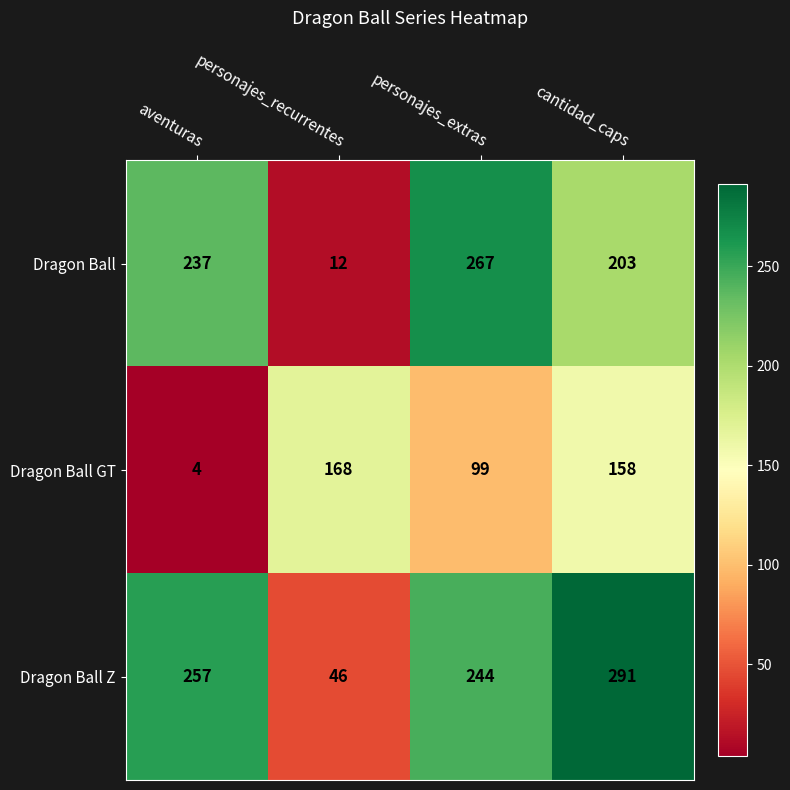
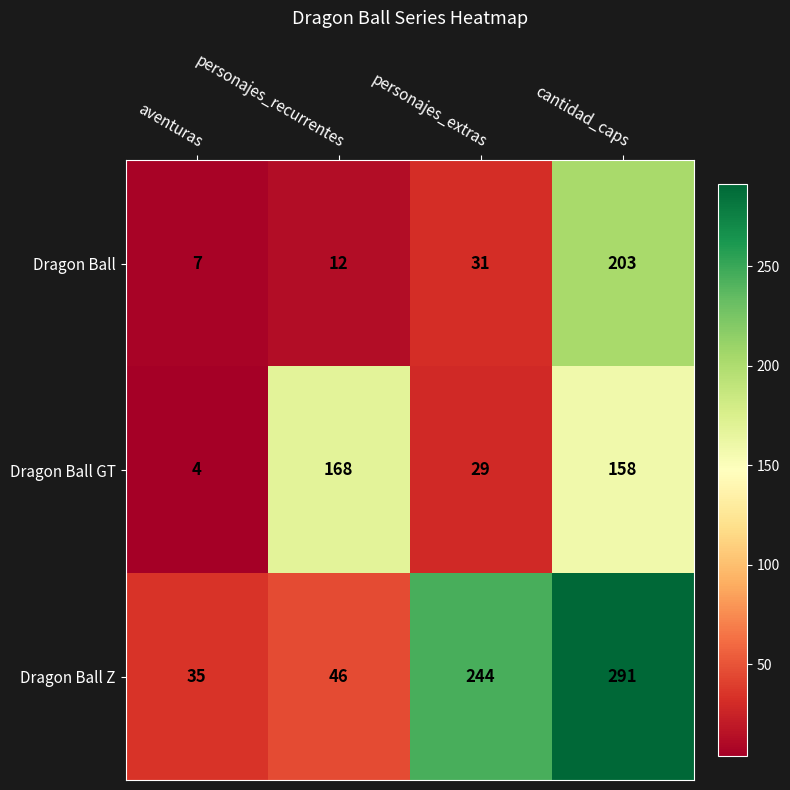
Dragon Ball, aventuras: 237 -> 7
Dragon Ball, personajes_extras: 267 -> 31
Dragon Ball GT, personajes_extras: 99 -> 29
Dragon Ball Z, aventuras: 257 -> 35
